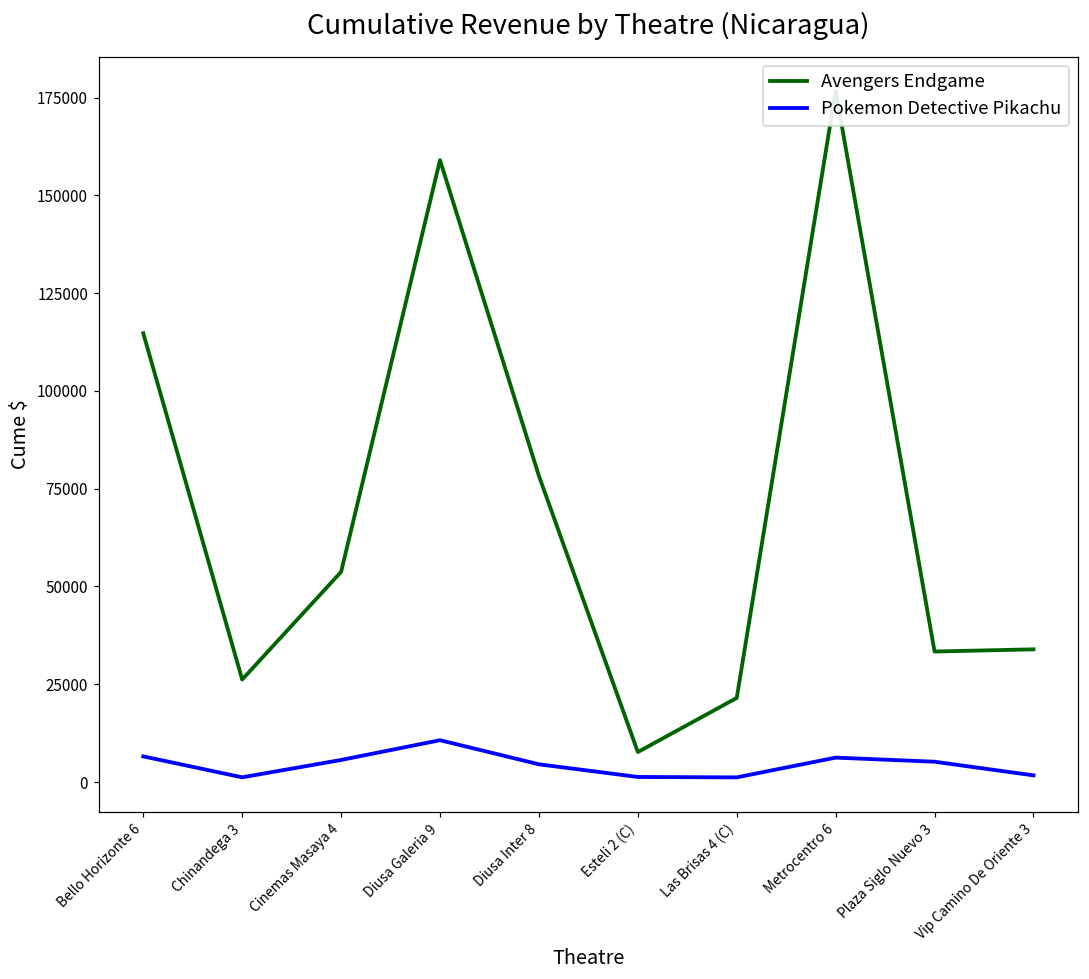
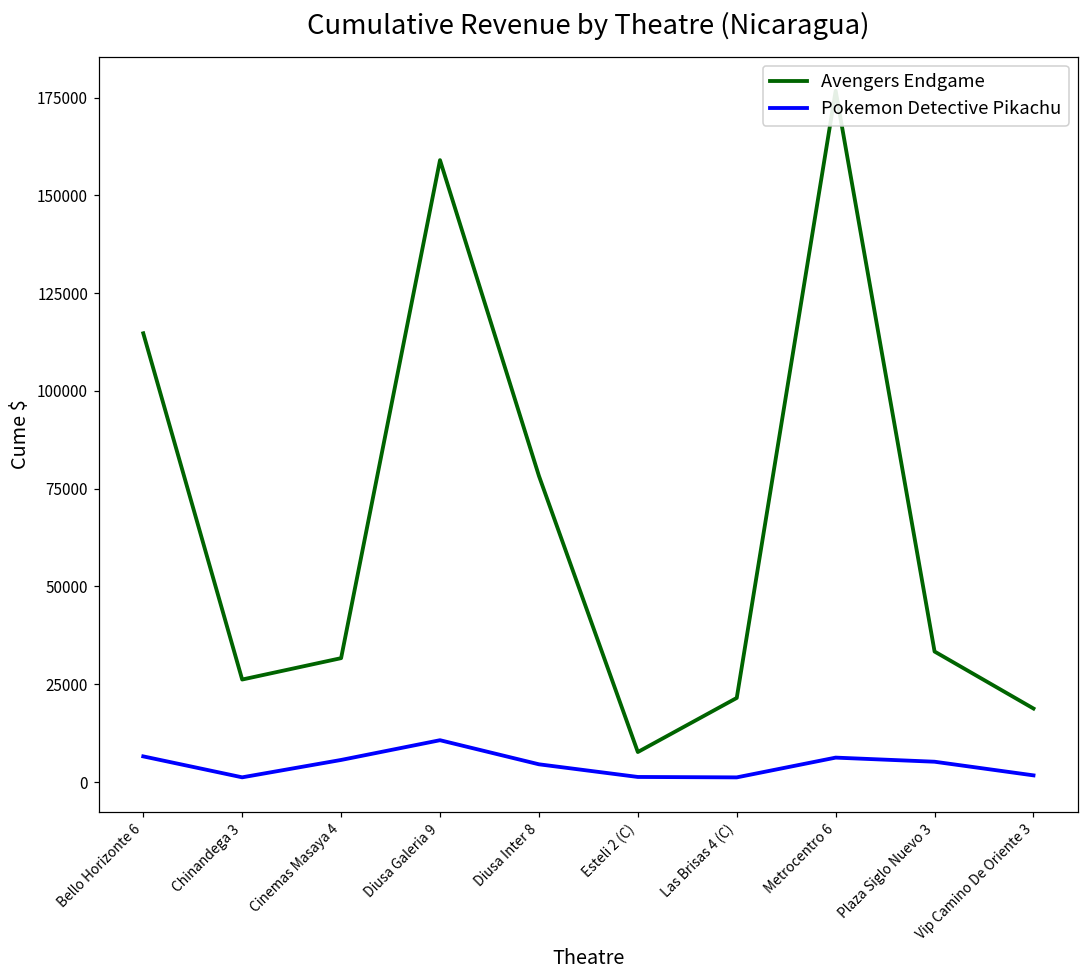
Avengers Endgame, Cinemas Masaya 4: 54000 -> 32000
Avengers Endgame, Vip Camino De Oriente 3: 34000 -> 19000
